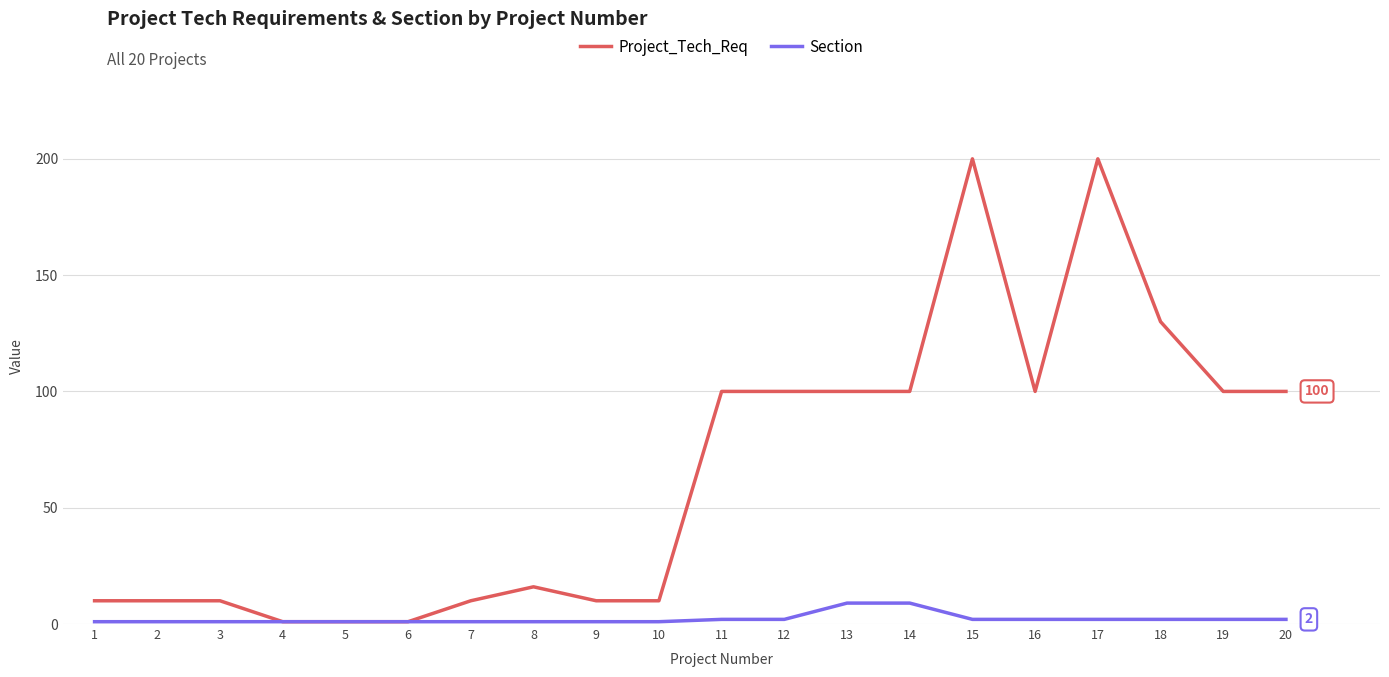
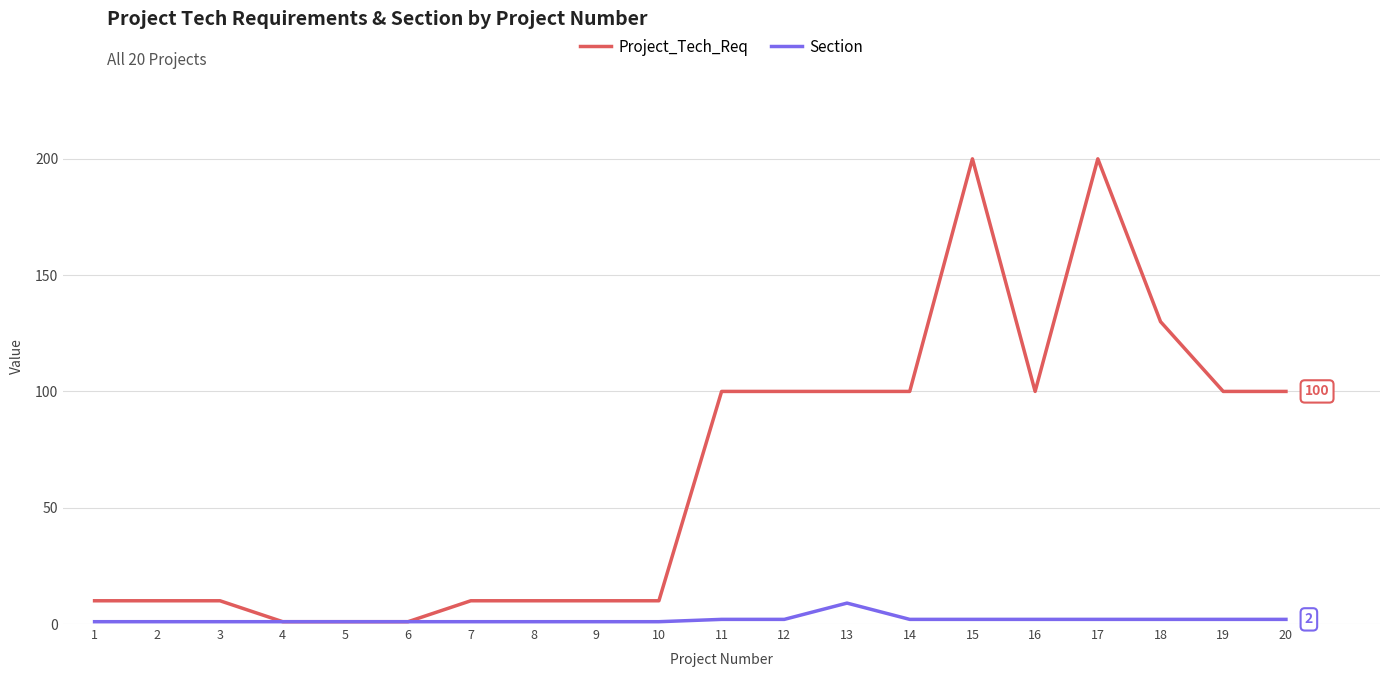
Project_Tech_Req, 8: 16 -> 10
Section, 14: 9 -> 2
